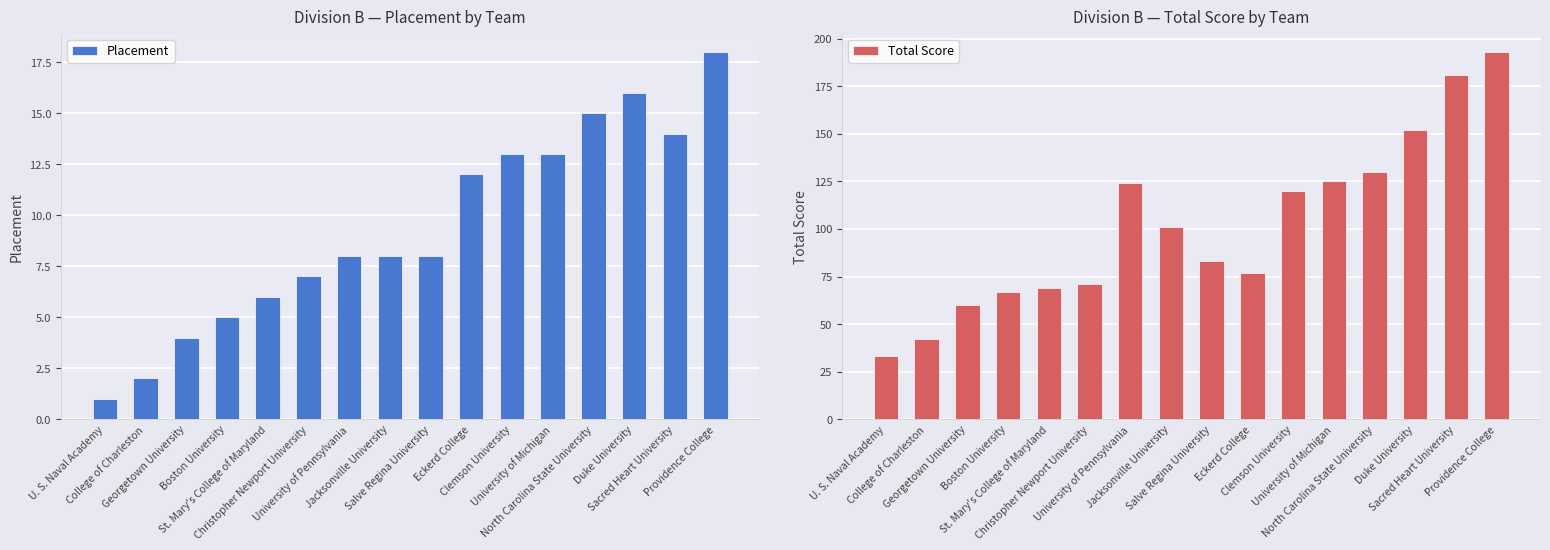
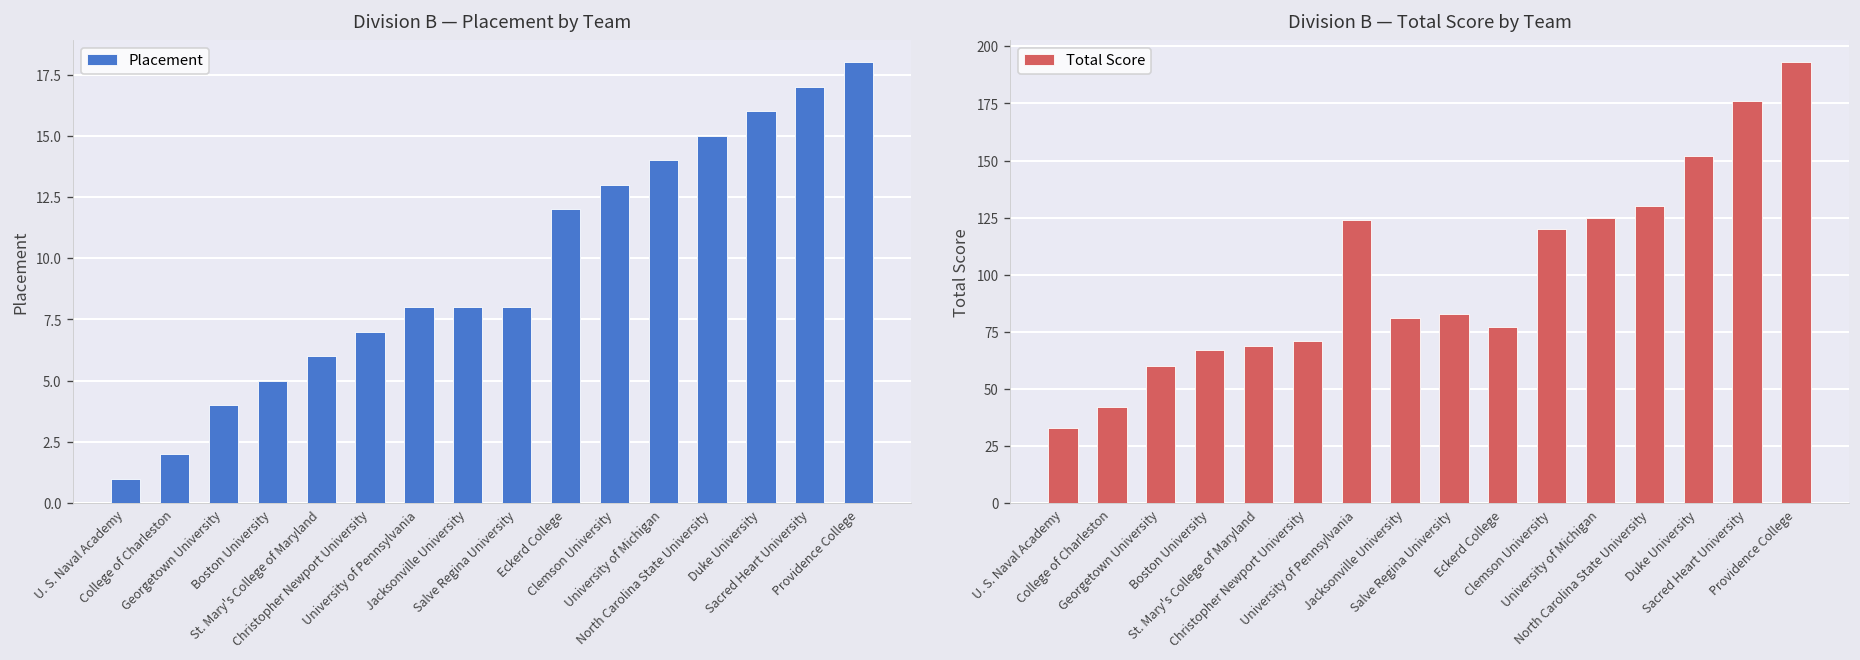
Division B — Placement by Team, University of Michigan: 13 -> 14
Division B — Placement by Team, Sacred Heart University: 14 -> 17
Division B — Total Score by Team, Jacksonville University: 101 -> 81
Division B — Total Score by Team, Sacred Heart University: 181 -> 176
